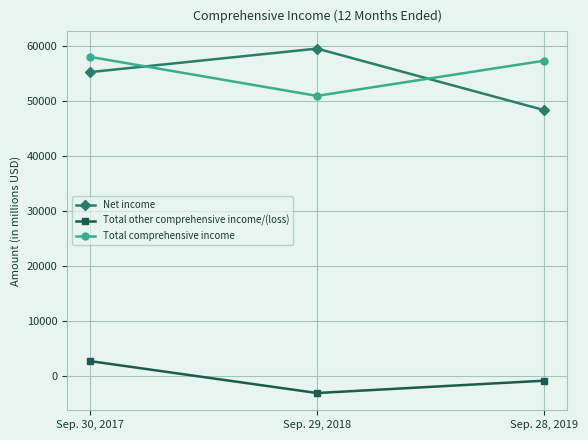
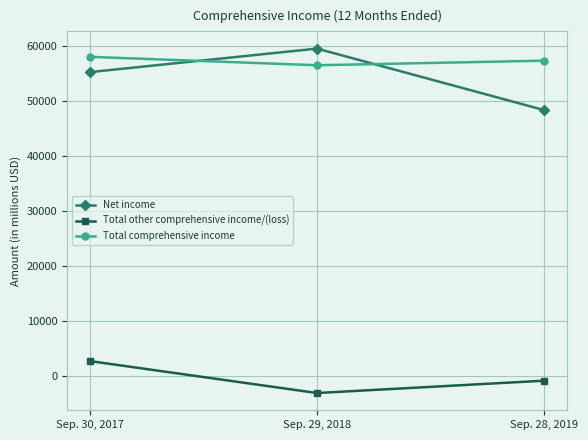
Total comprehensive income, Sep. 29, 2018: 51000 -> 57000
